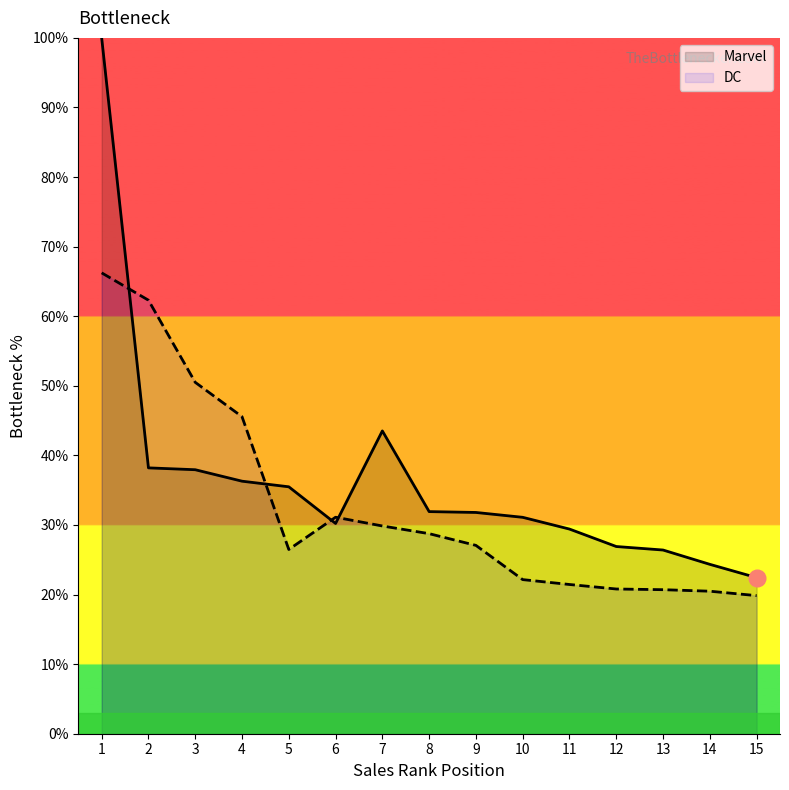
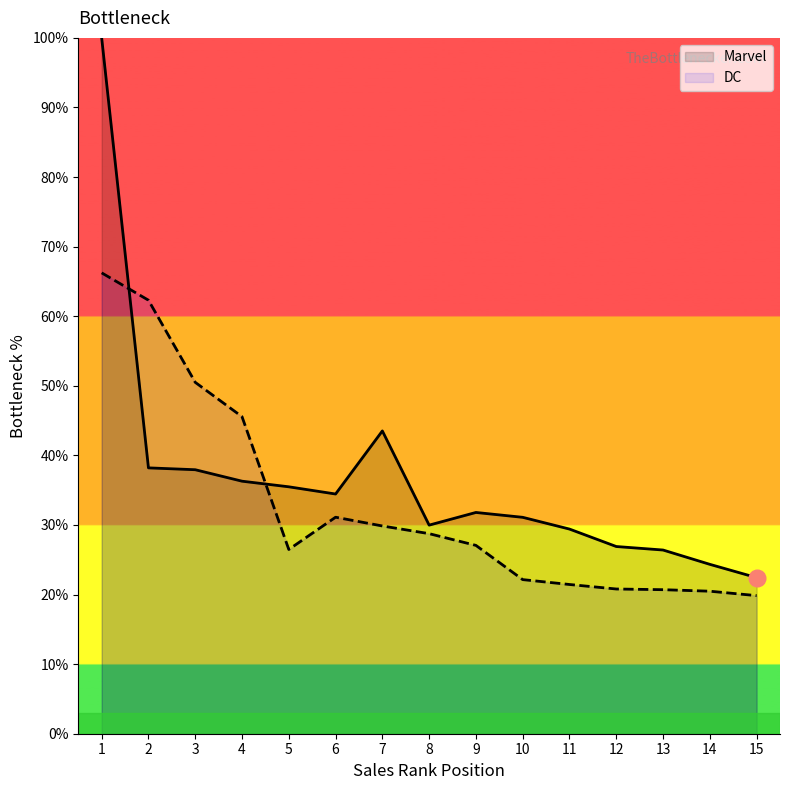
Marvel, 6: 30% -> 34%
Marvel, 8: 32% -> 30%
